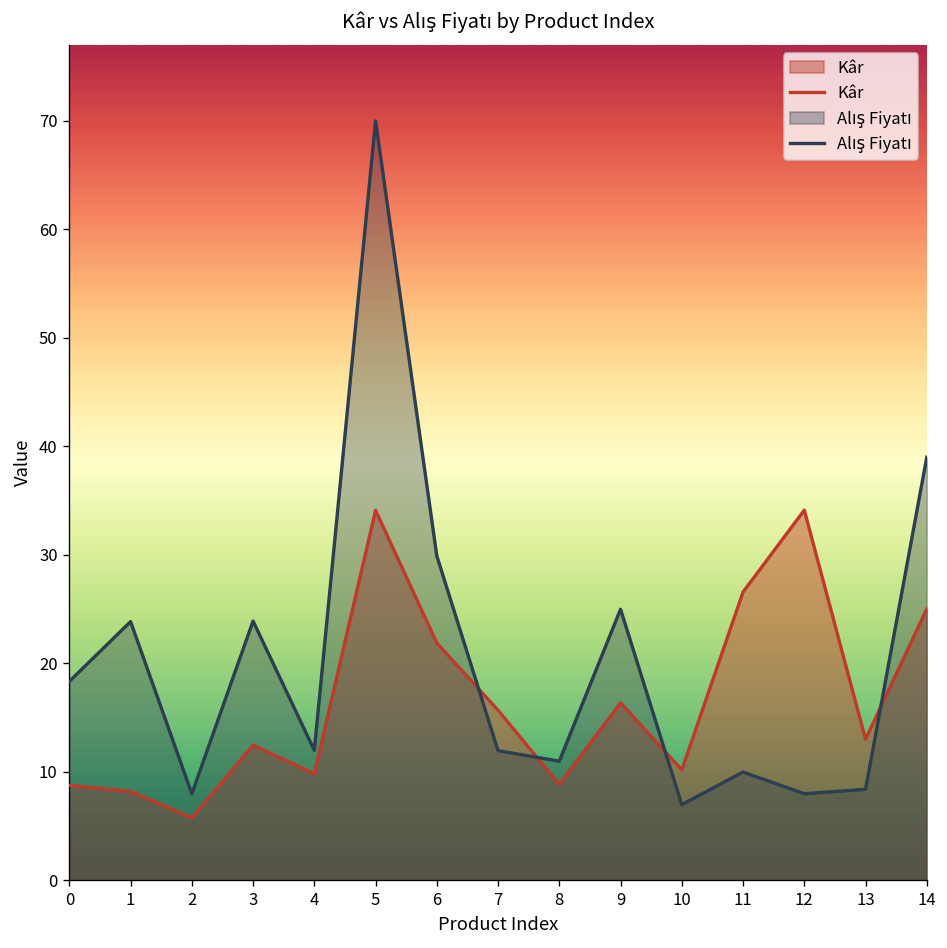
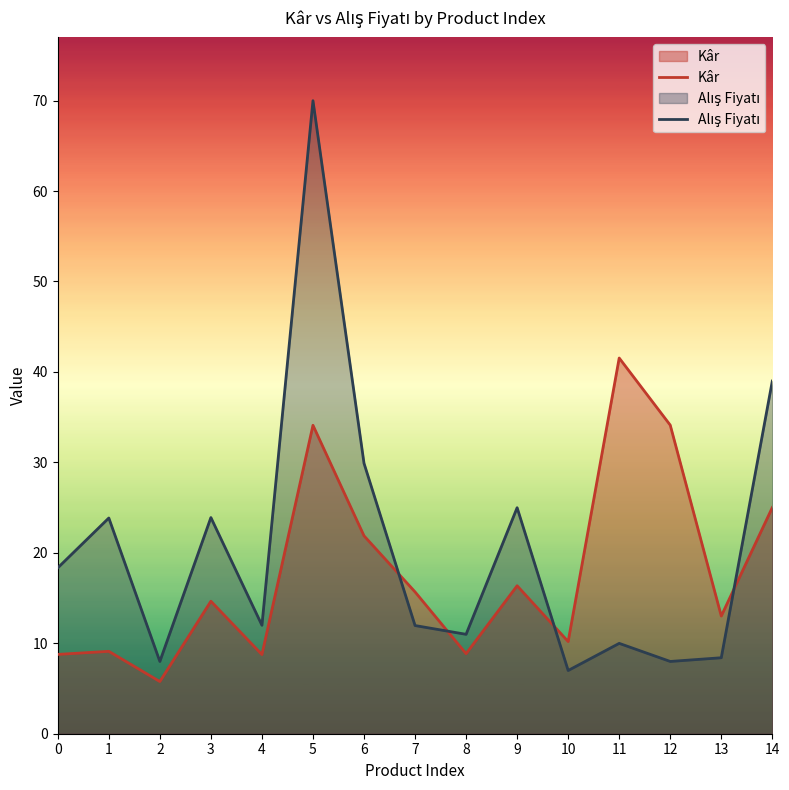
Kâr, 1: 8 -> 9
Kâr, 3: 12 -> 15
Kâr, 4: 10 -> 9
Kâr, 11: 27 -> 42
